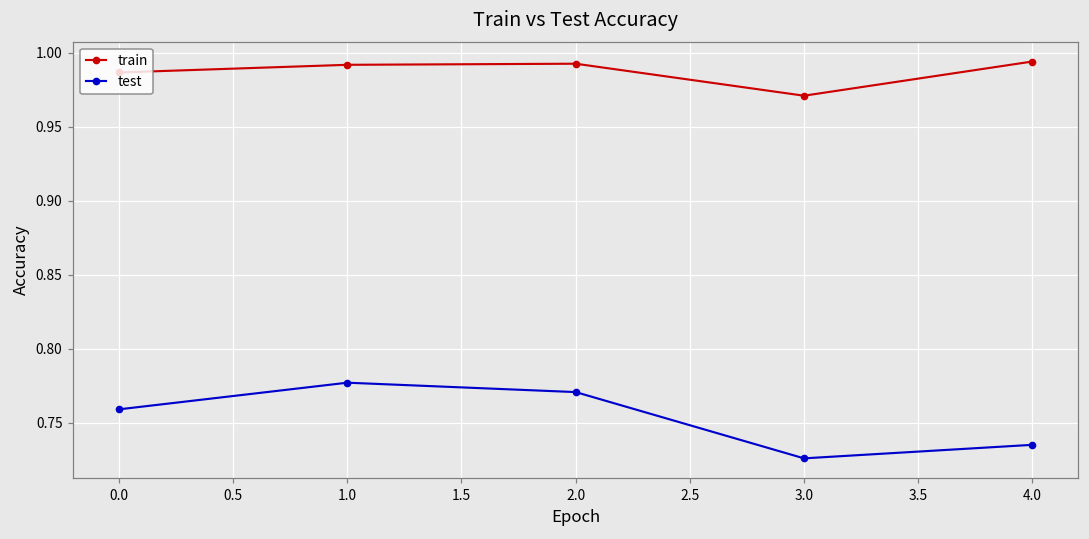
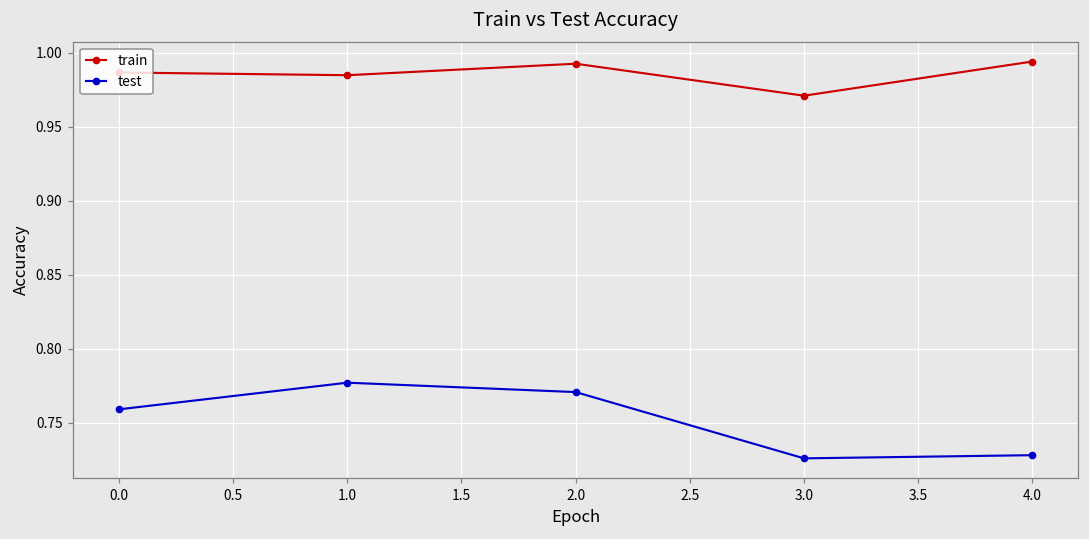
train, 1.0: 0.992 -> 0.985
test, 4.0: 0.735 -> 0.728
